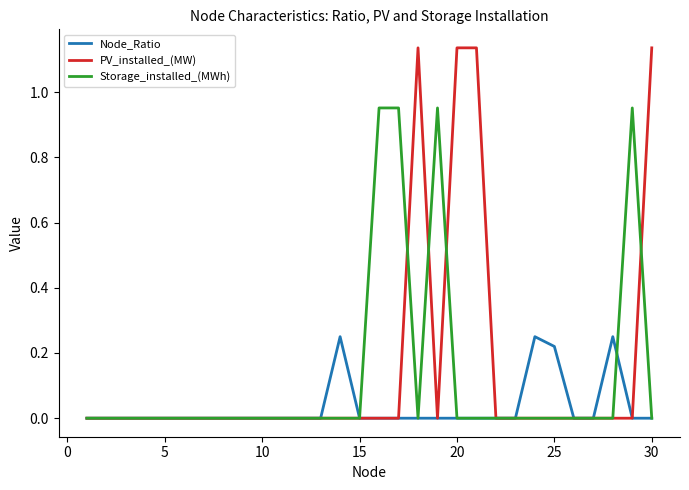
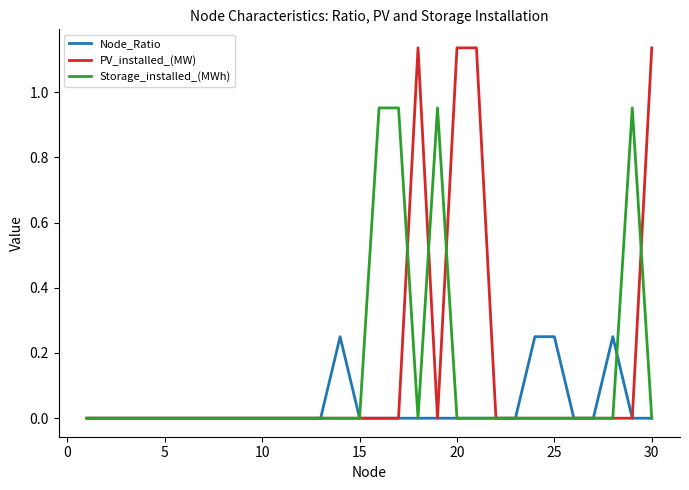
Node_Ratio, 25: 0.22 -> 0.25
